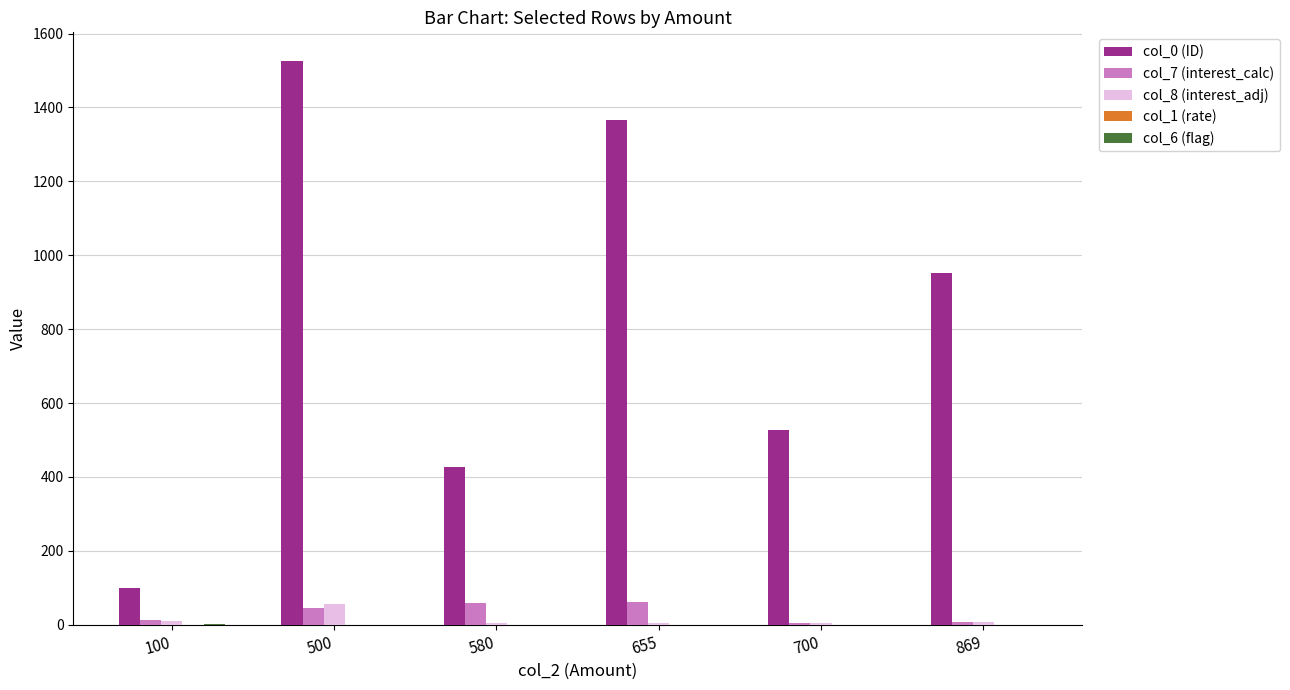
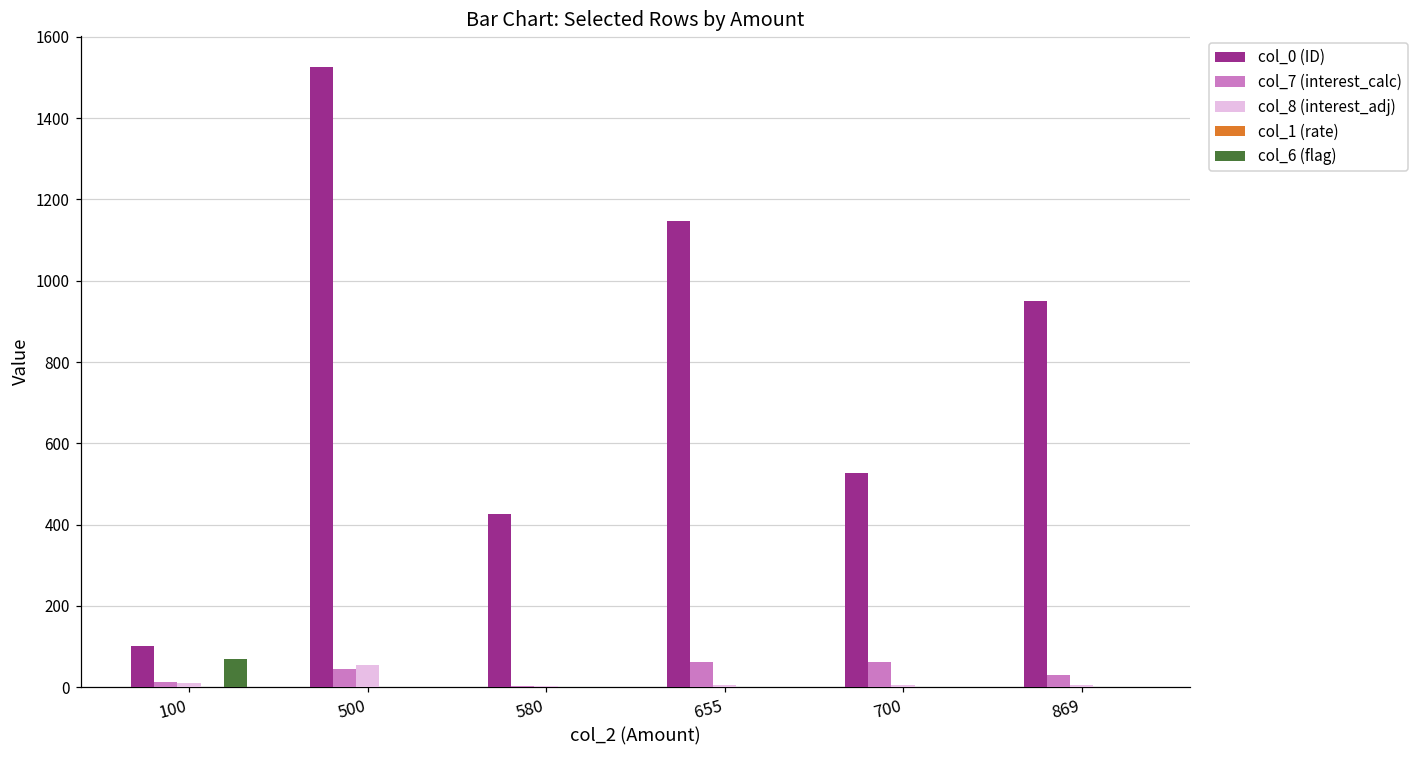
col_6 (flag), 100: 0 -> 70
col_7 (interest_calc), 580: 60 -> 0
col_0 (ID), 655: 1370 -> 1150
col_7 (interest_calc), 700: 0 -> 60
col_7 (interest_calc), 869: 10 -> 30
